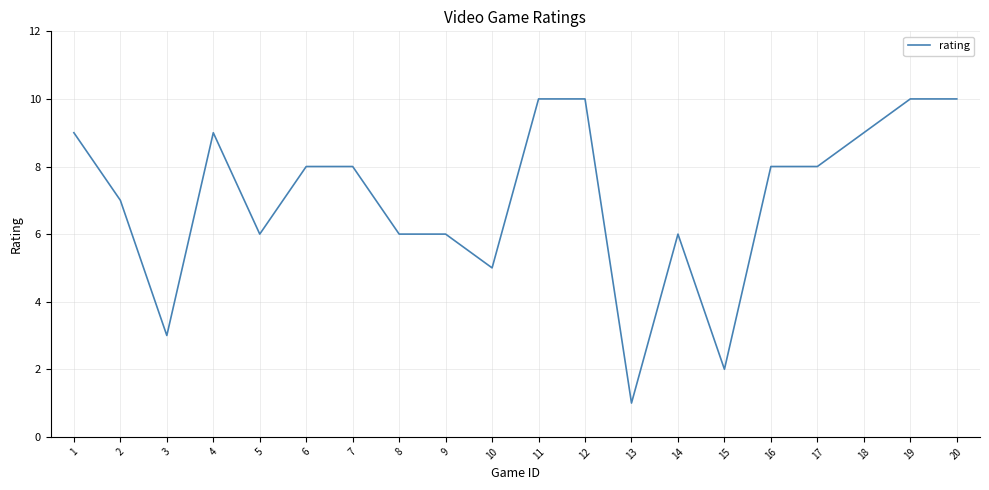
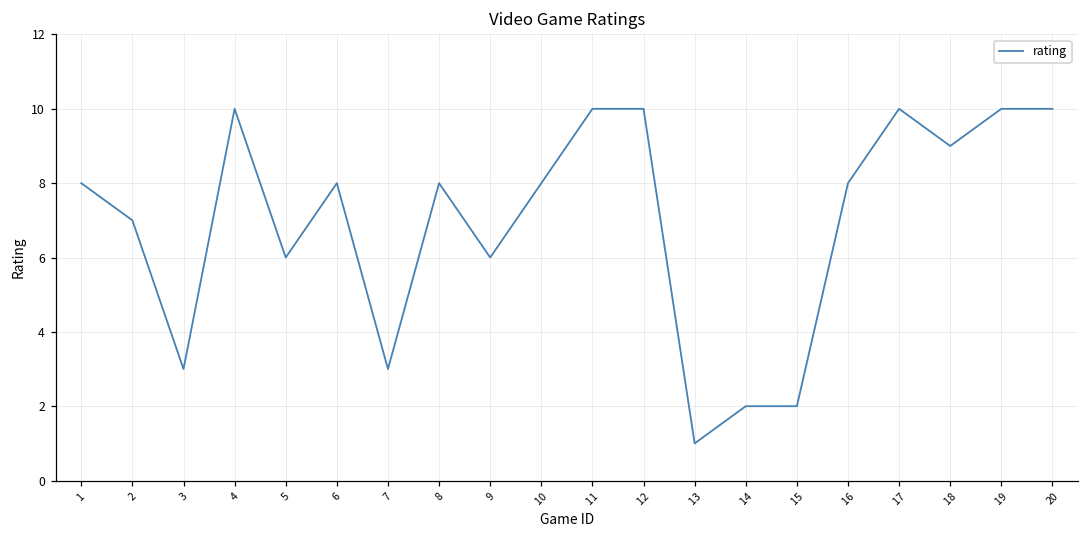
1: 9 -> 8
4: 9 -> 10
7: 8 -> 3
8: 6 -> 8
10: 5 -> 8
14: 6 -> 2
17: 8 -> 10
